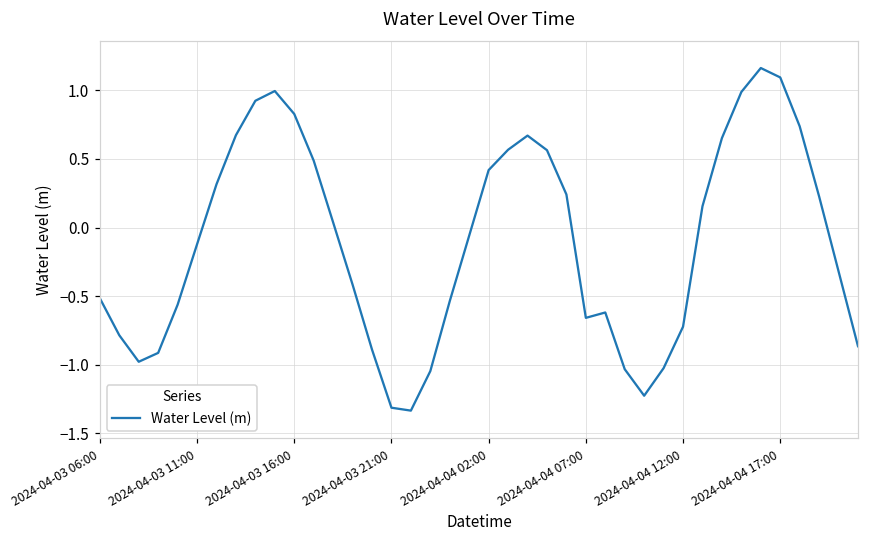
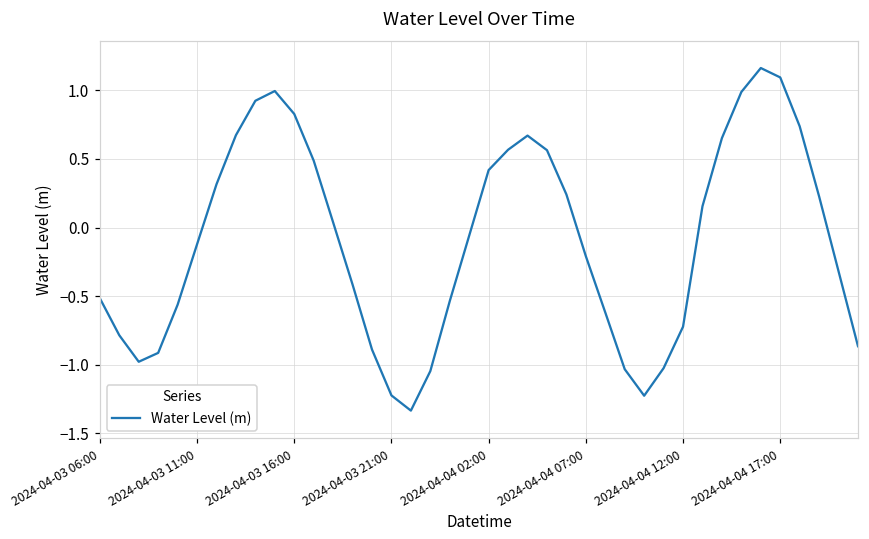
2024-04-03 21:00: -1.31 -> -1.22
2024-04-04 07:00: -0.66 -> -0.21
